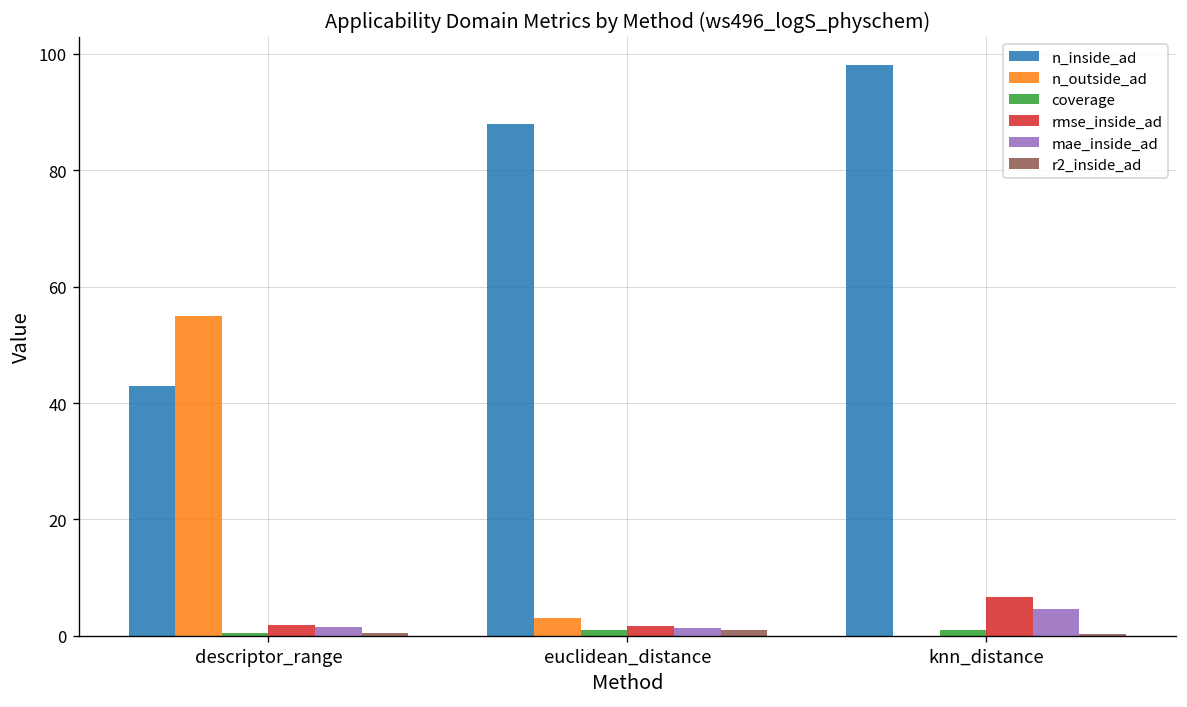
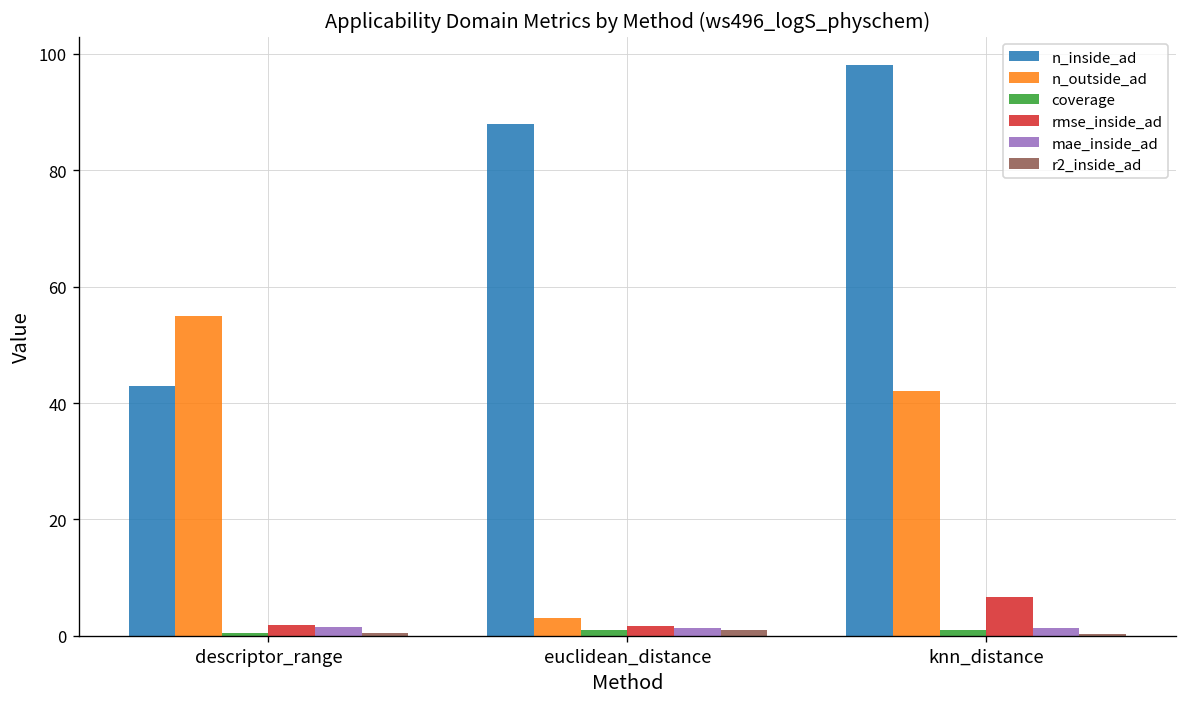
n_outside_ad, knn_distance: 0 -> 42
mae_inside_ad, knn_distance: 5 -> 1
